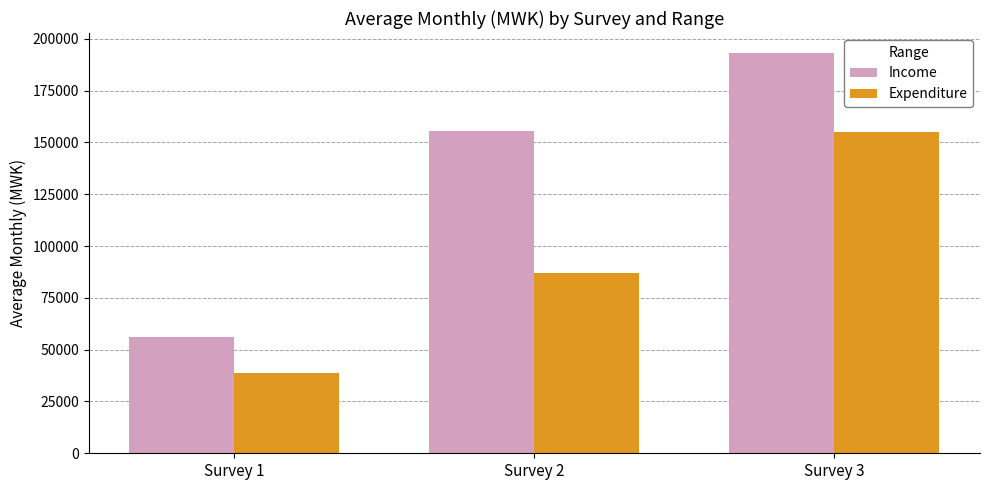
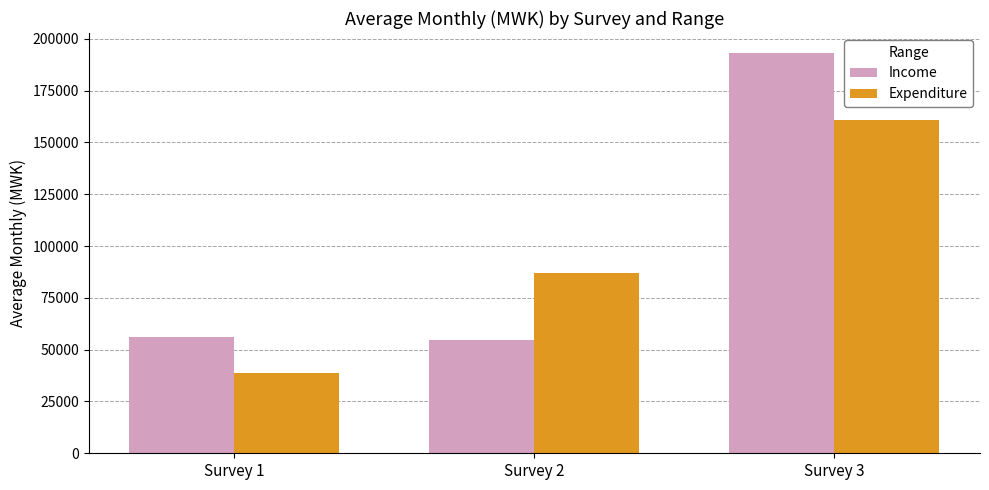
Income, Survey 2: 155000 -> 55000
Expenditure, Survey 3: 155000 -> 161000
